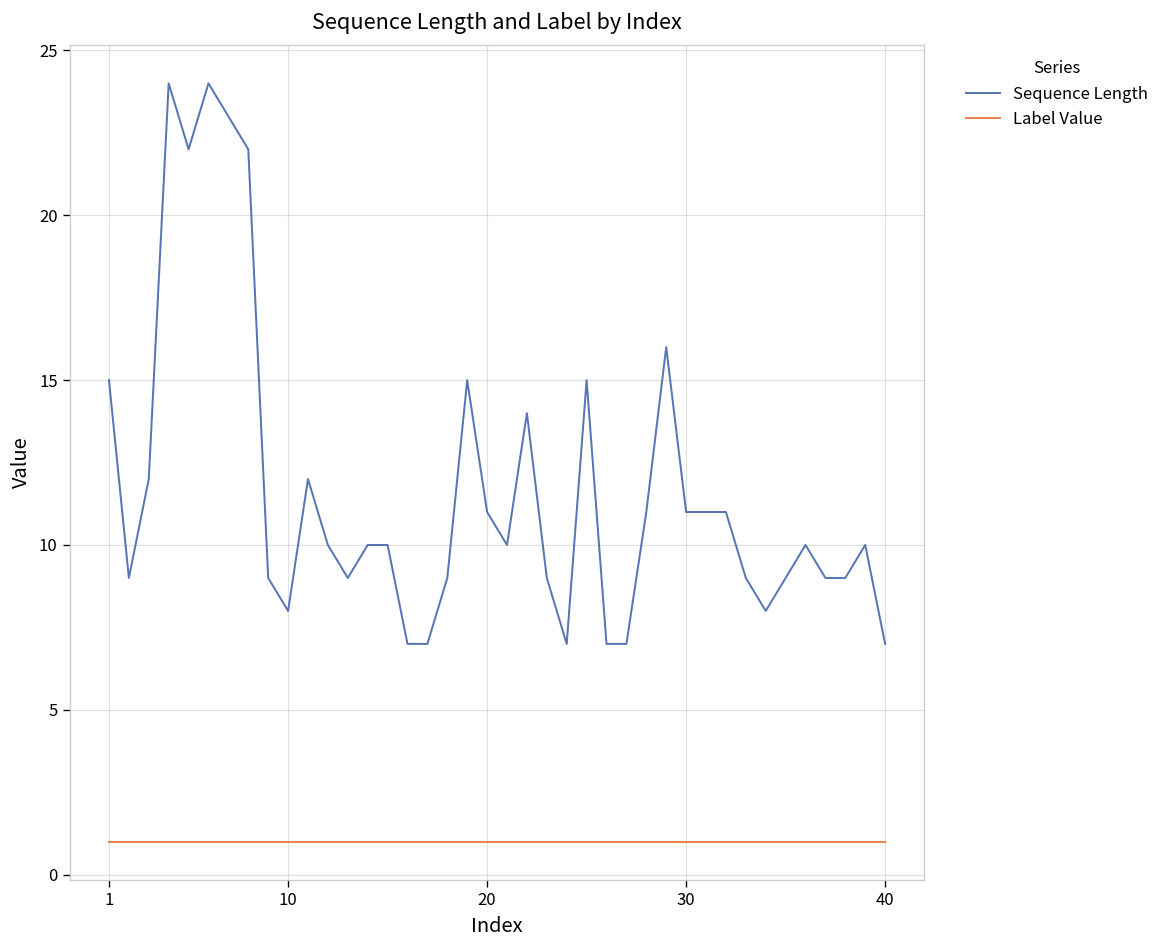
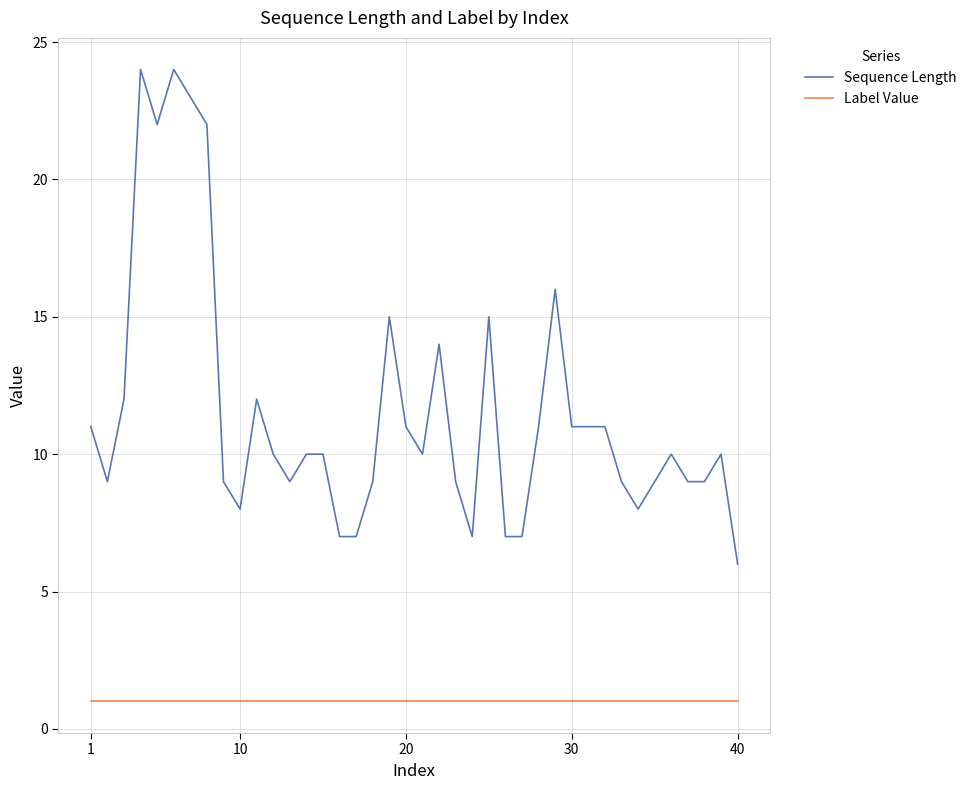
Sequence Length, 1: 15 -> 11
Sequence Length, 40: 7 -> 6
